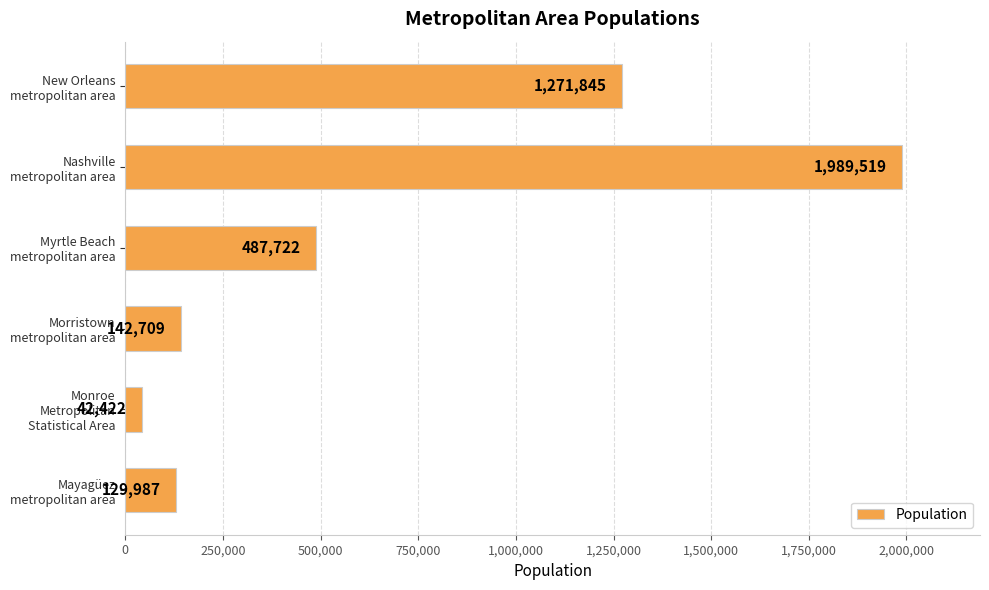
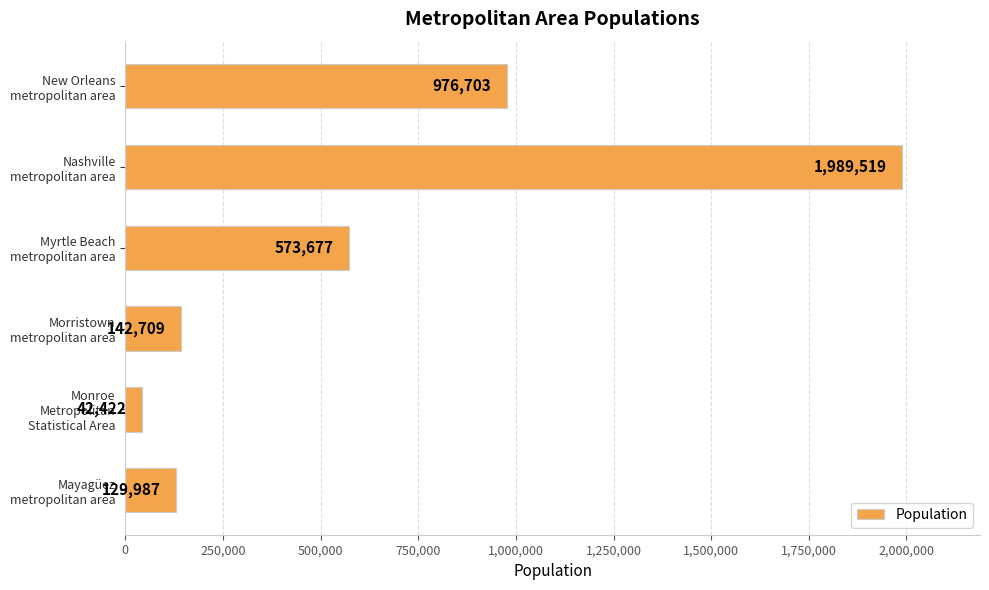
New Orleans metropolitan area: 1,271,845 -> 976,703
Myrtle Beach metropolitan area: 487,722 -> 573,677
